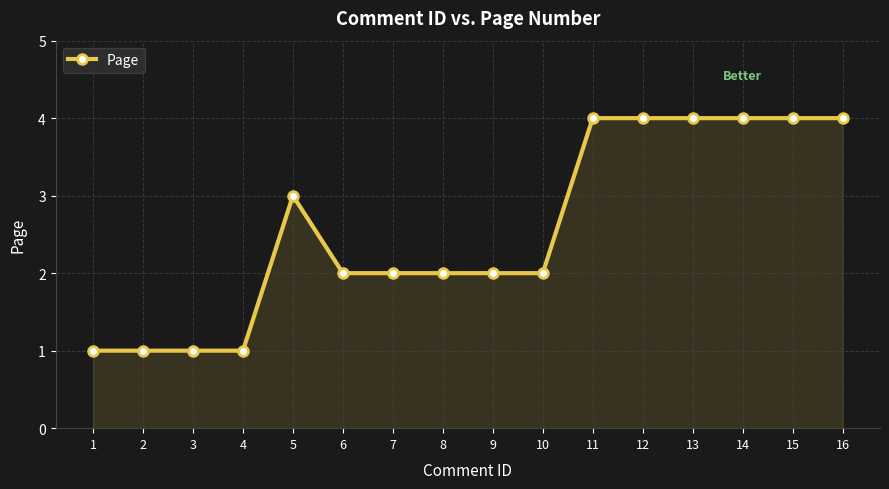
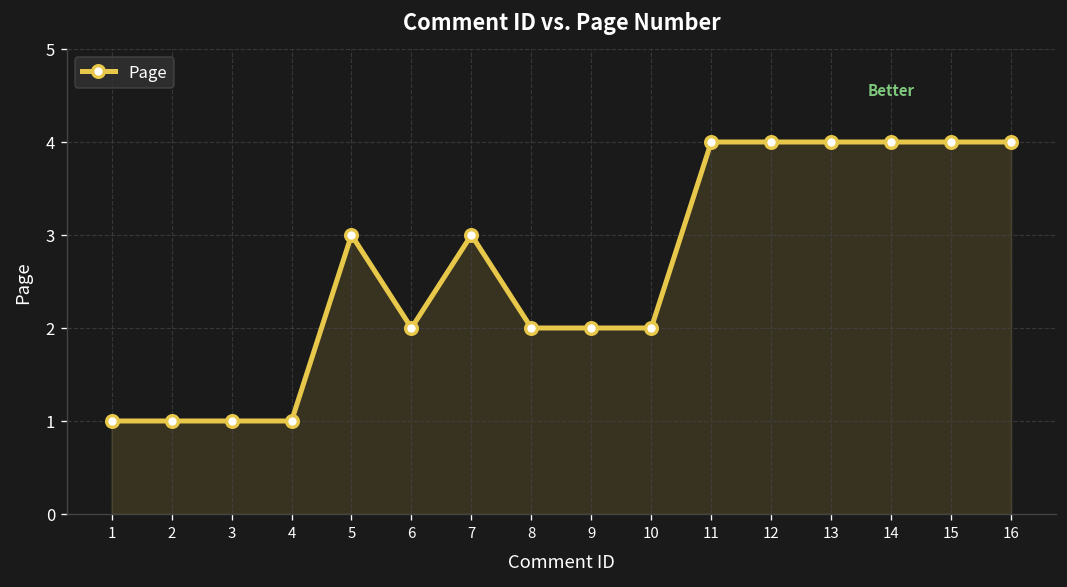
7: 2 -> 3
